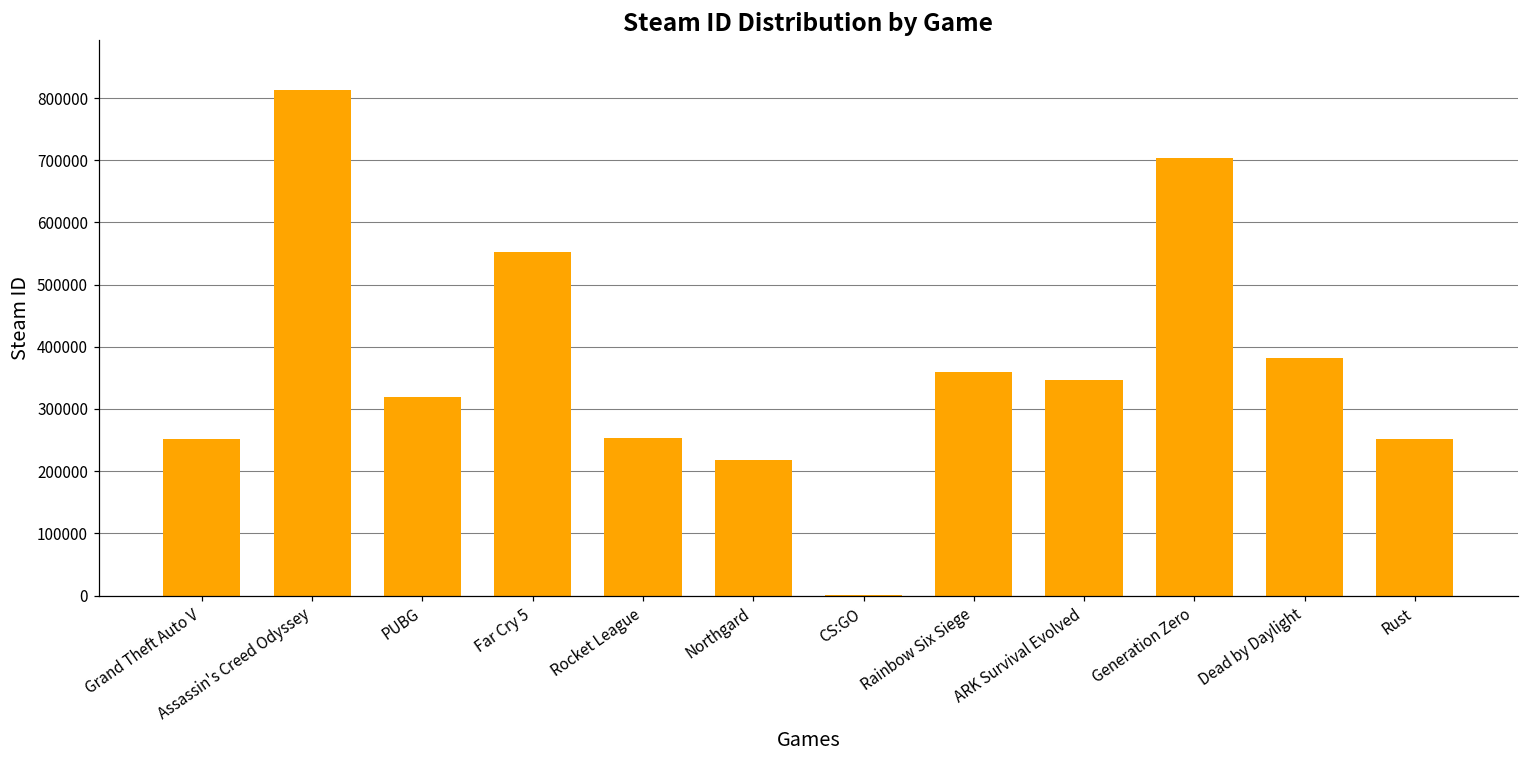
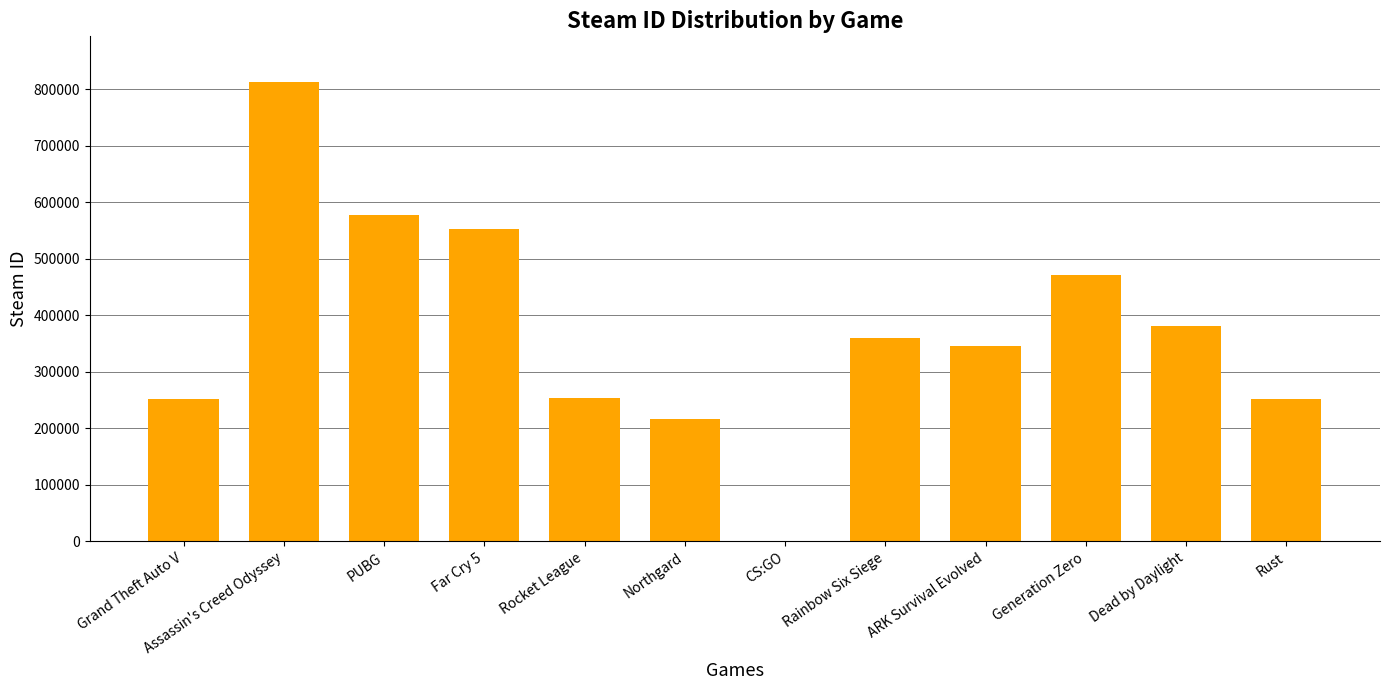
PUBG: 320000 -> 580000
Generation Zero: 700000 -> 470000
